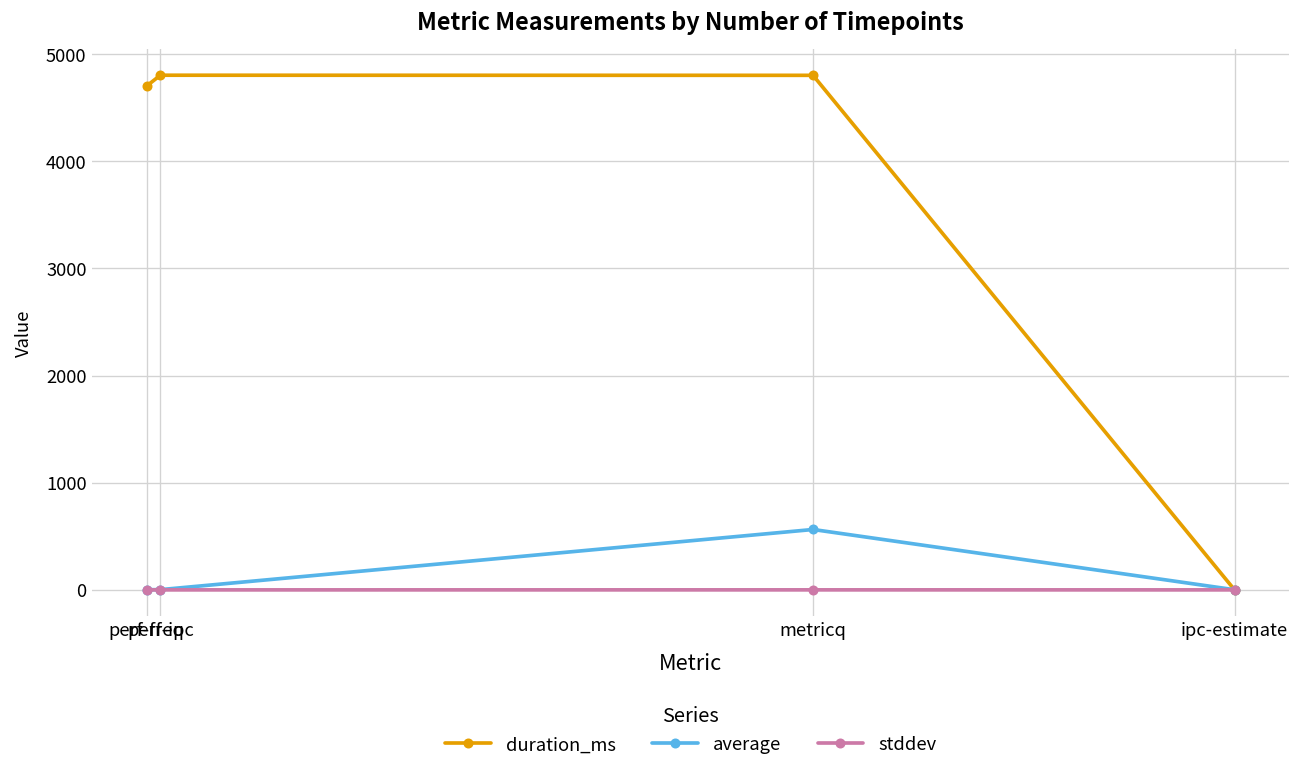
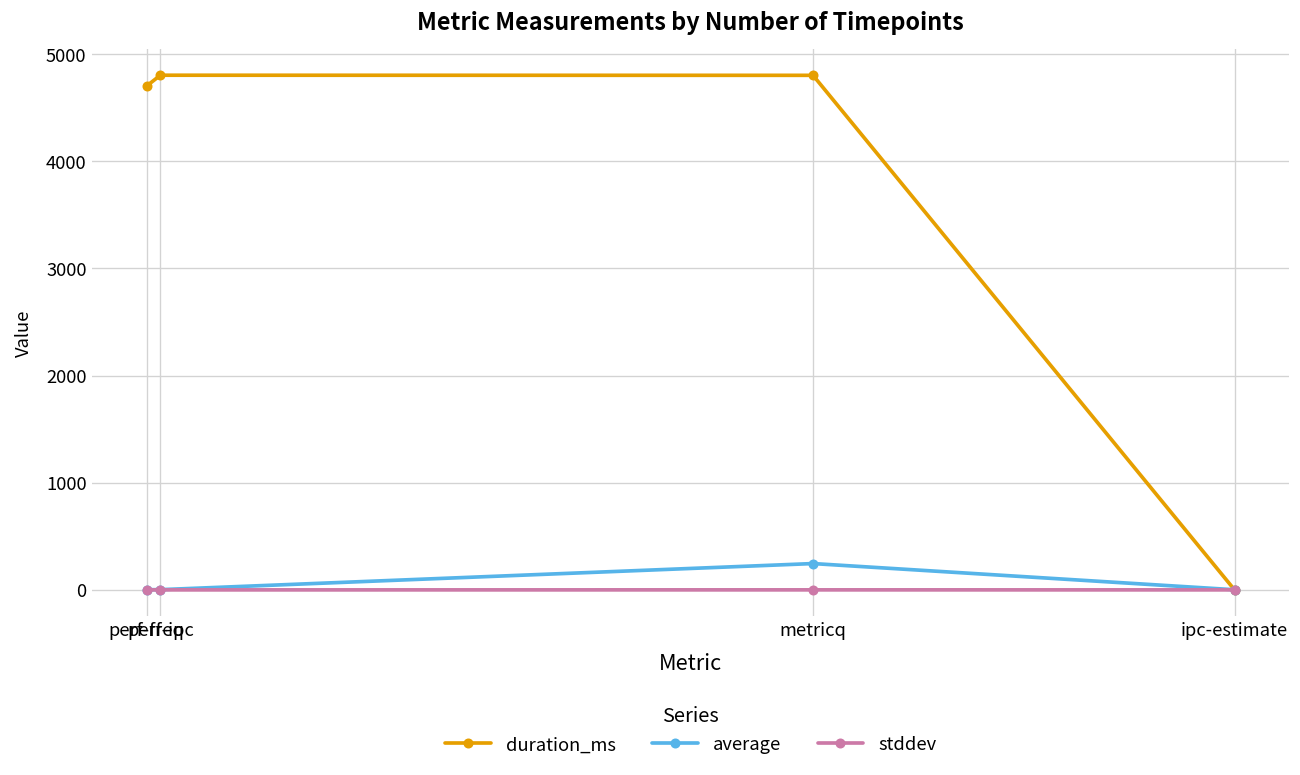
average, metricq: 600 -> 200
